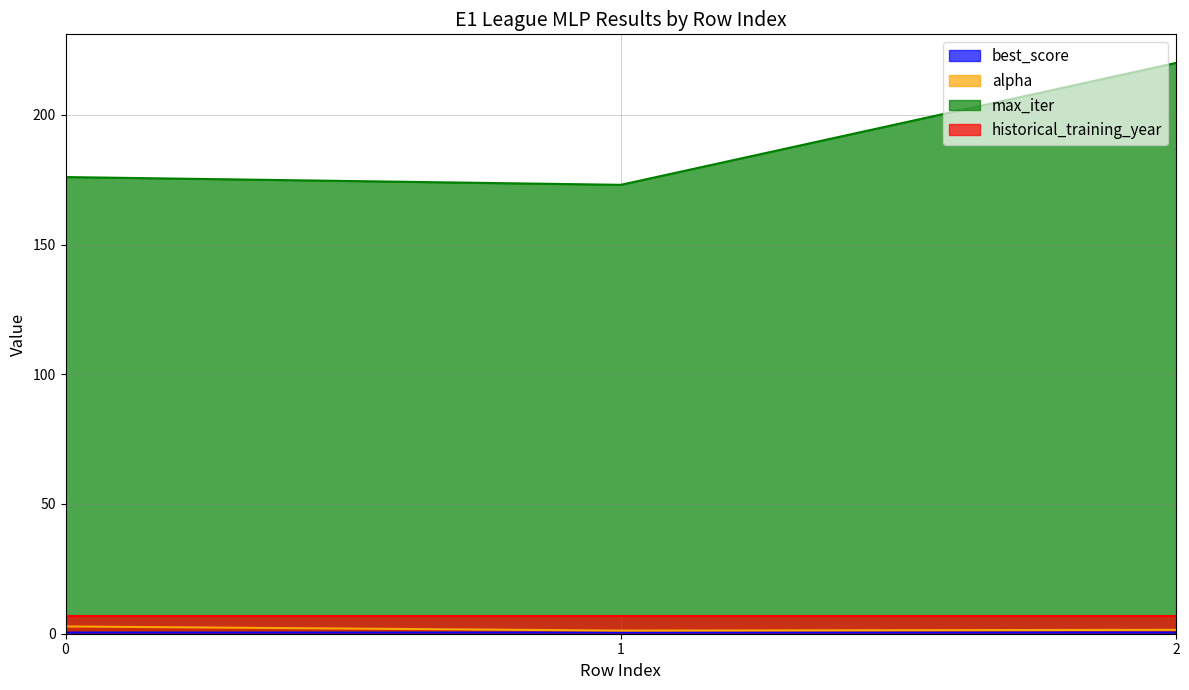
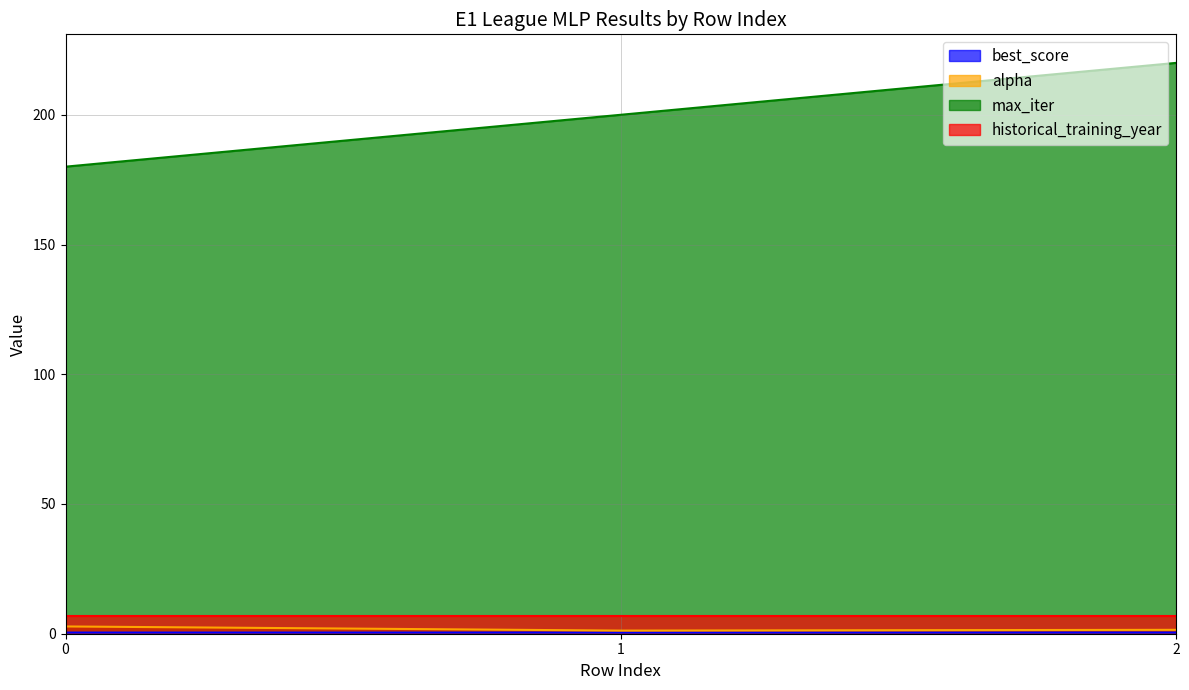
max_iter, 0: 176 -> 180
max_iter, 1: 173 -> 200
